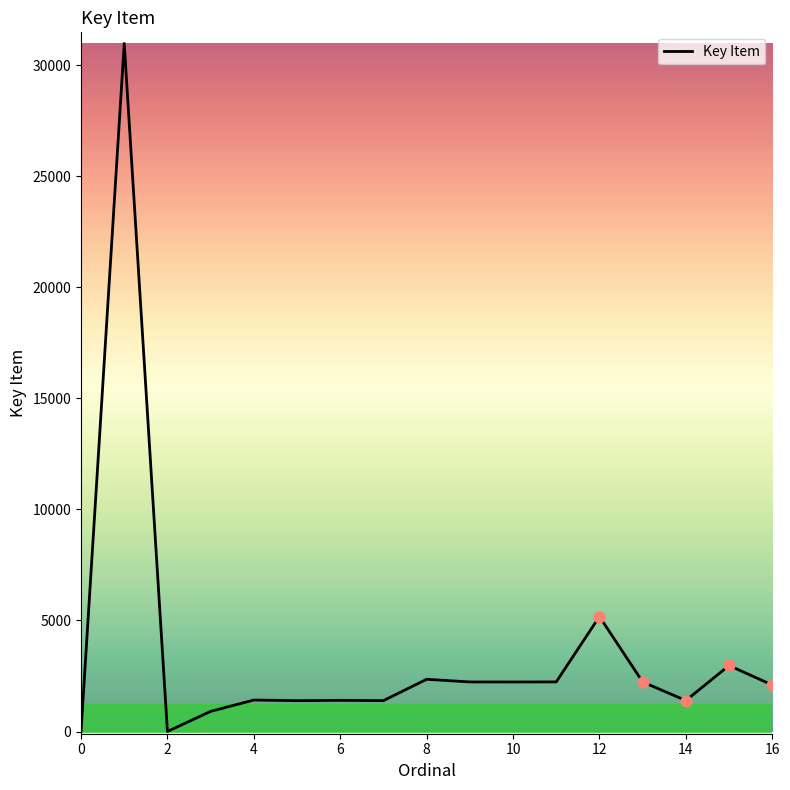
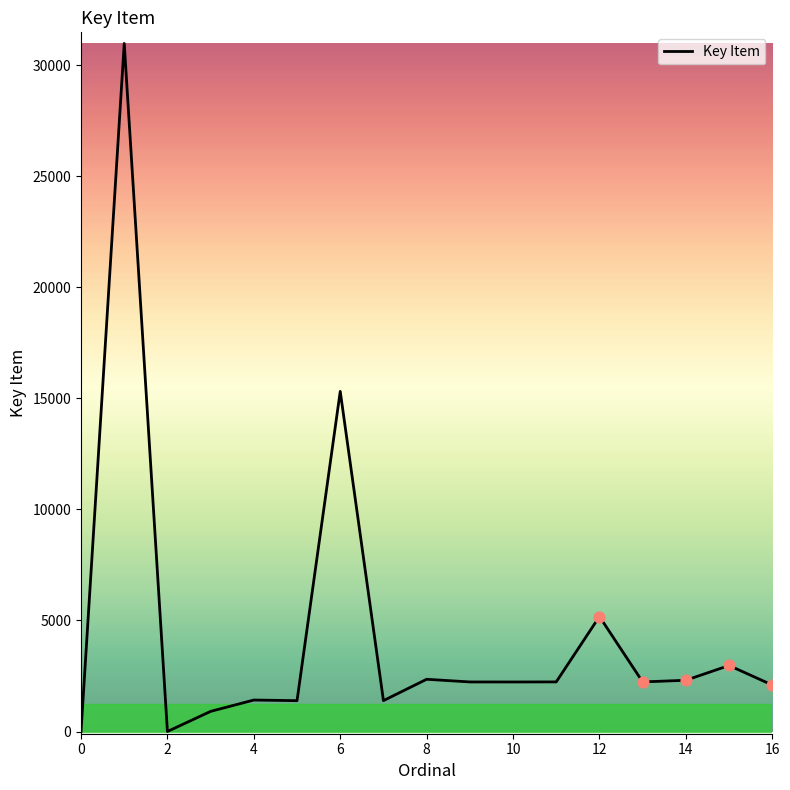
Key Item, 6: 1400 -> 15300
Key Item, 14: 1400 -> 2300
